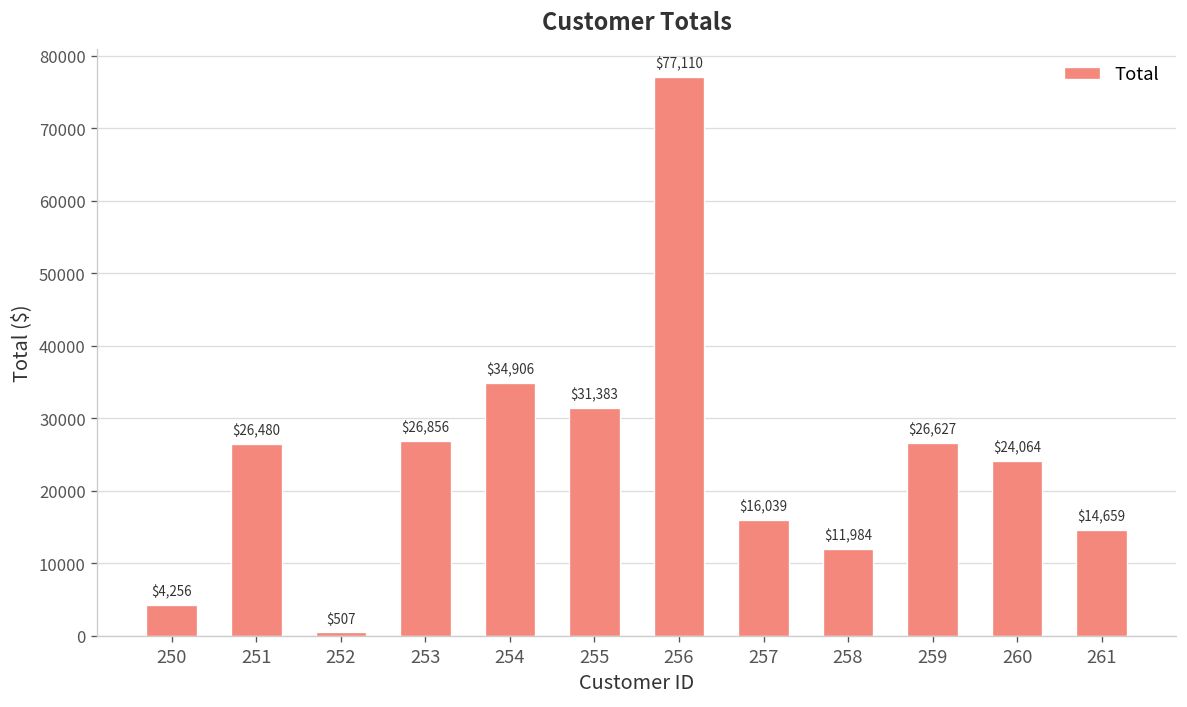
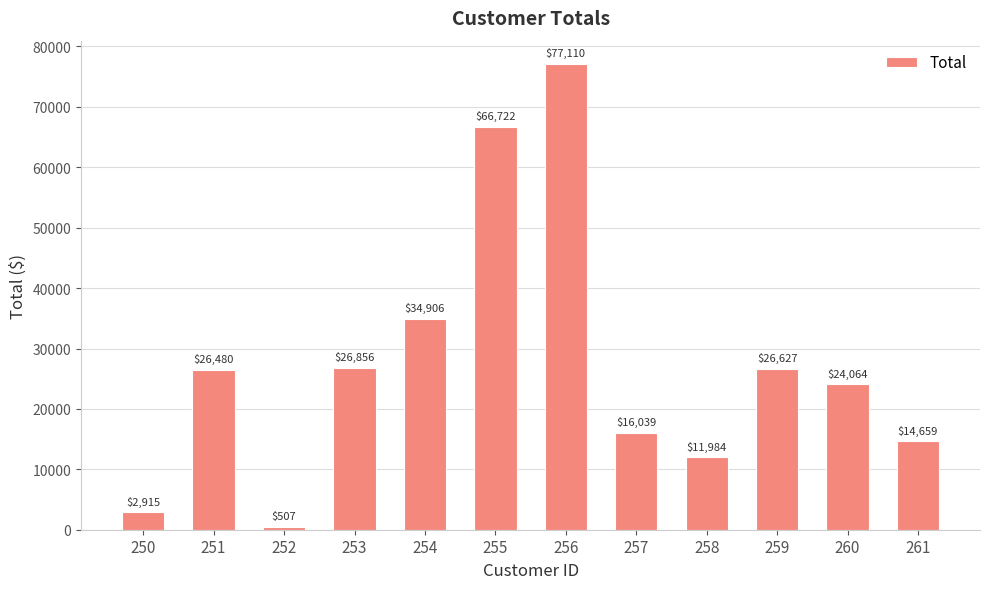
250: $4,256 -> $2,915
255: $31,383 -> $66,722
